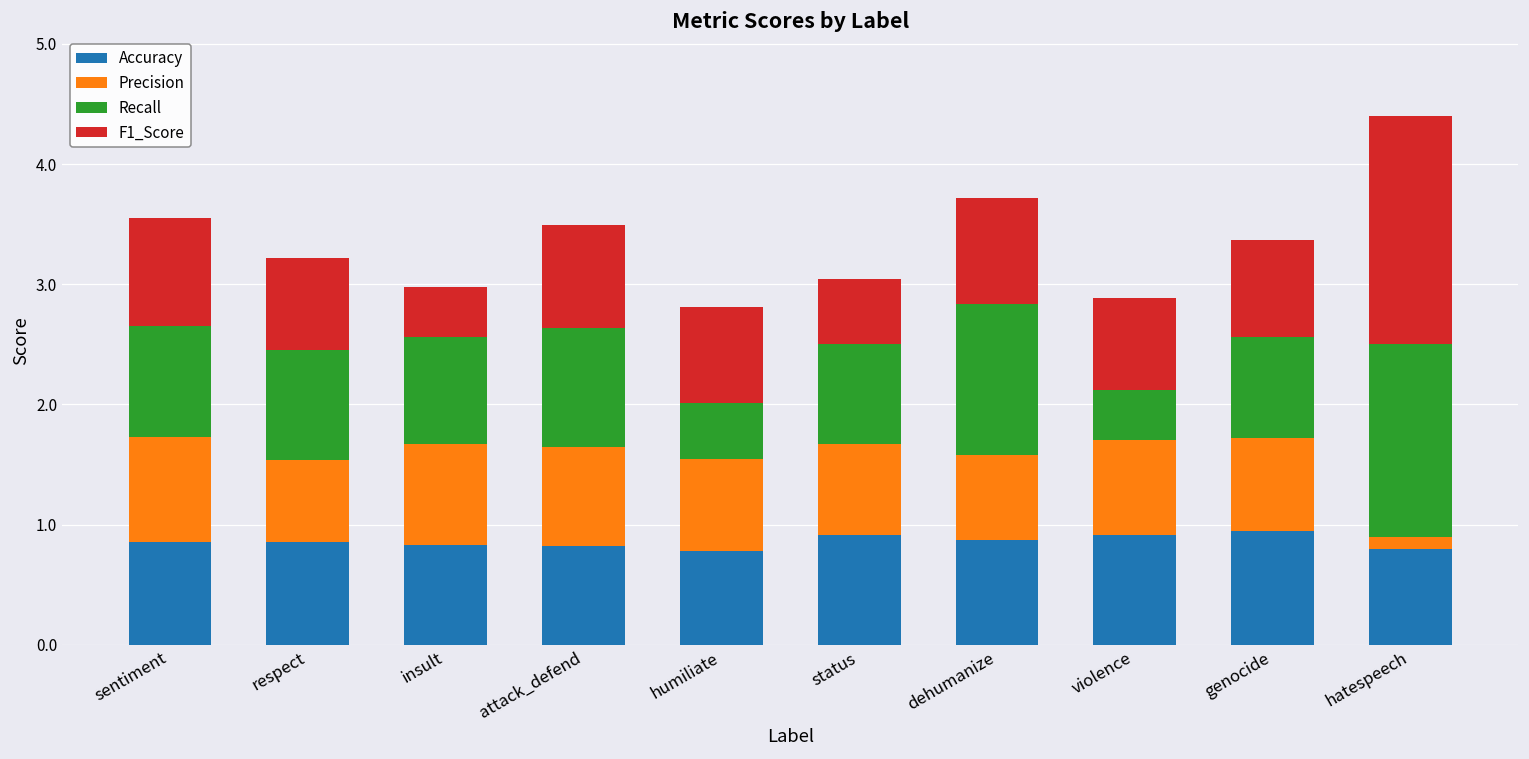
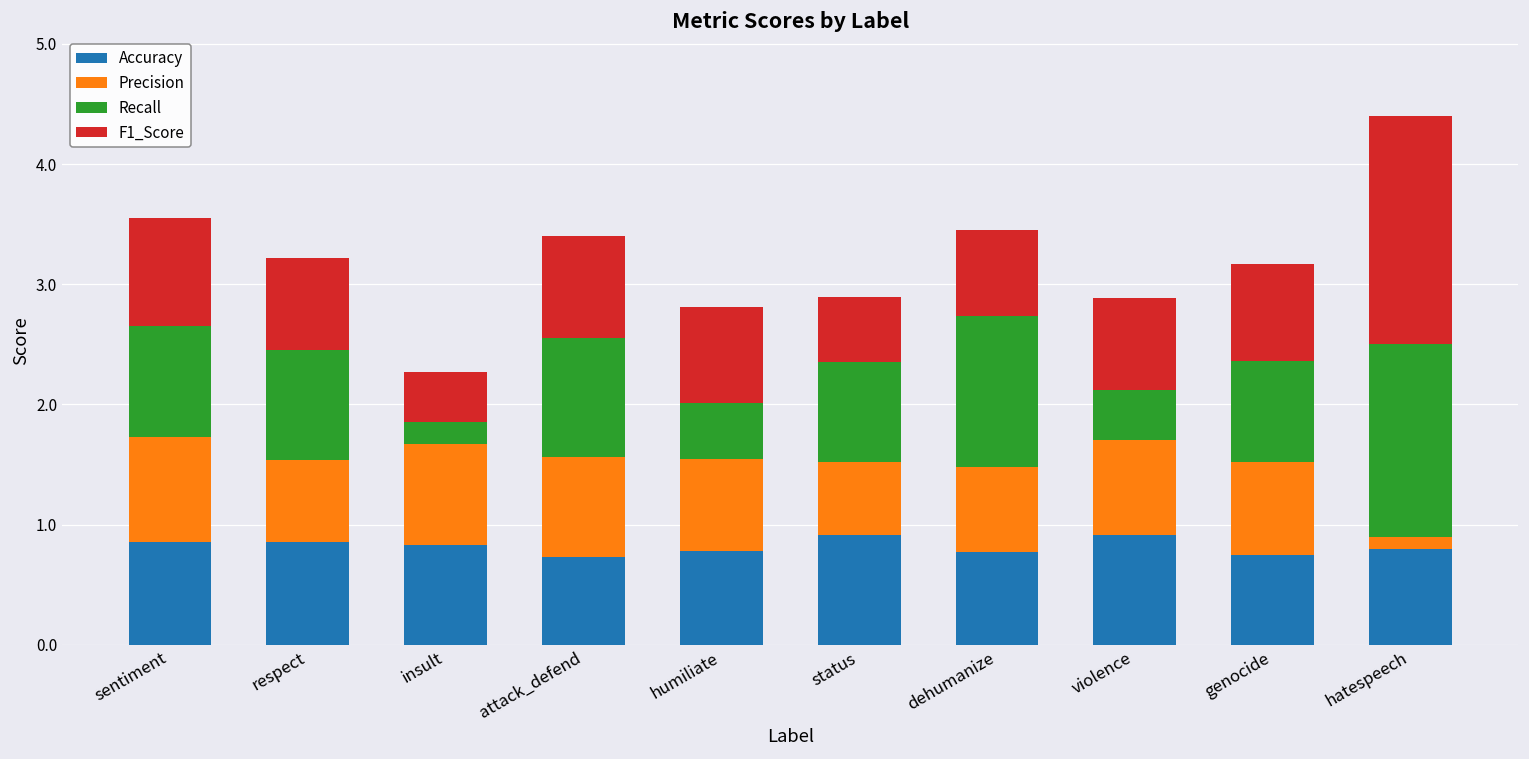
Recall, insult: 0.89 -> 0.18
Accuracy, attack_defend: 0.82 -> 0.73
Precision, status: 0.76 -> 0.61
Accuracy, dehumanize: 0.87 -> 0.77
F1_Score, dehumanize: 0.88 -> 0.71
Accuracy, genocide: 0.95 -> 0.75
